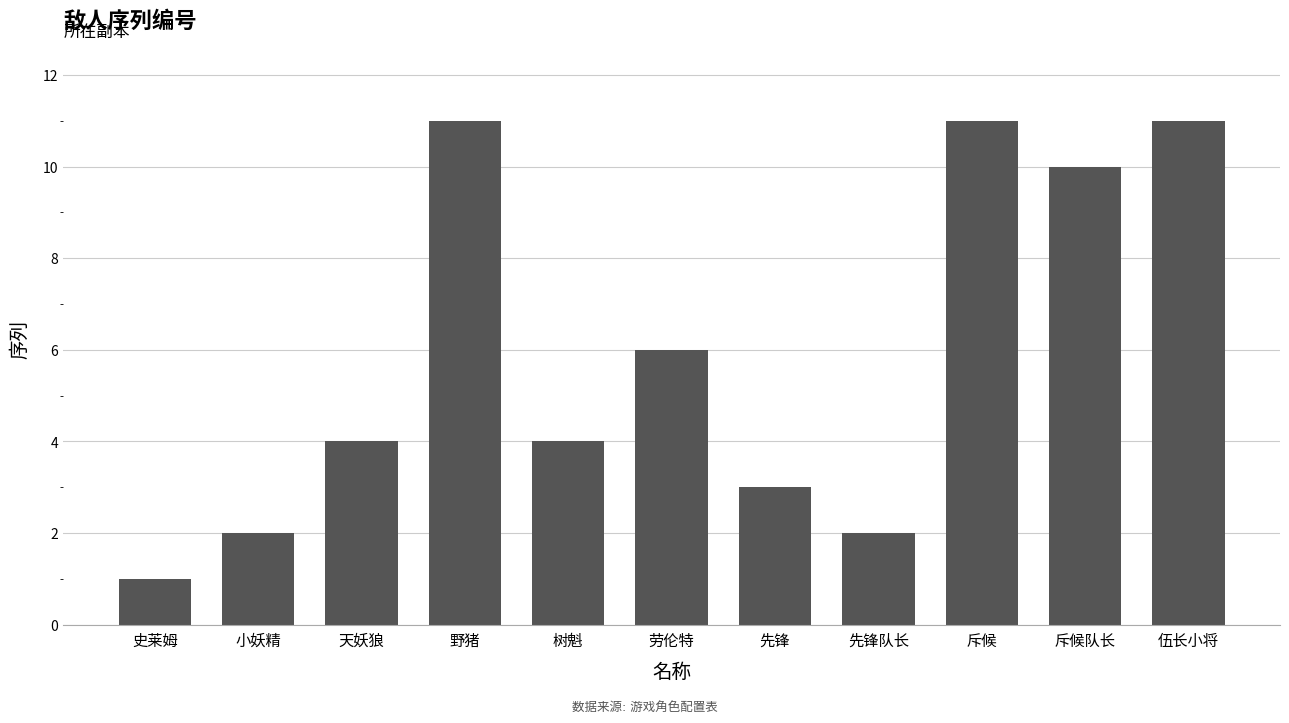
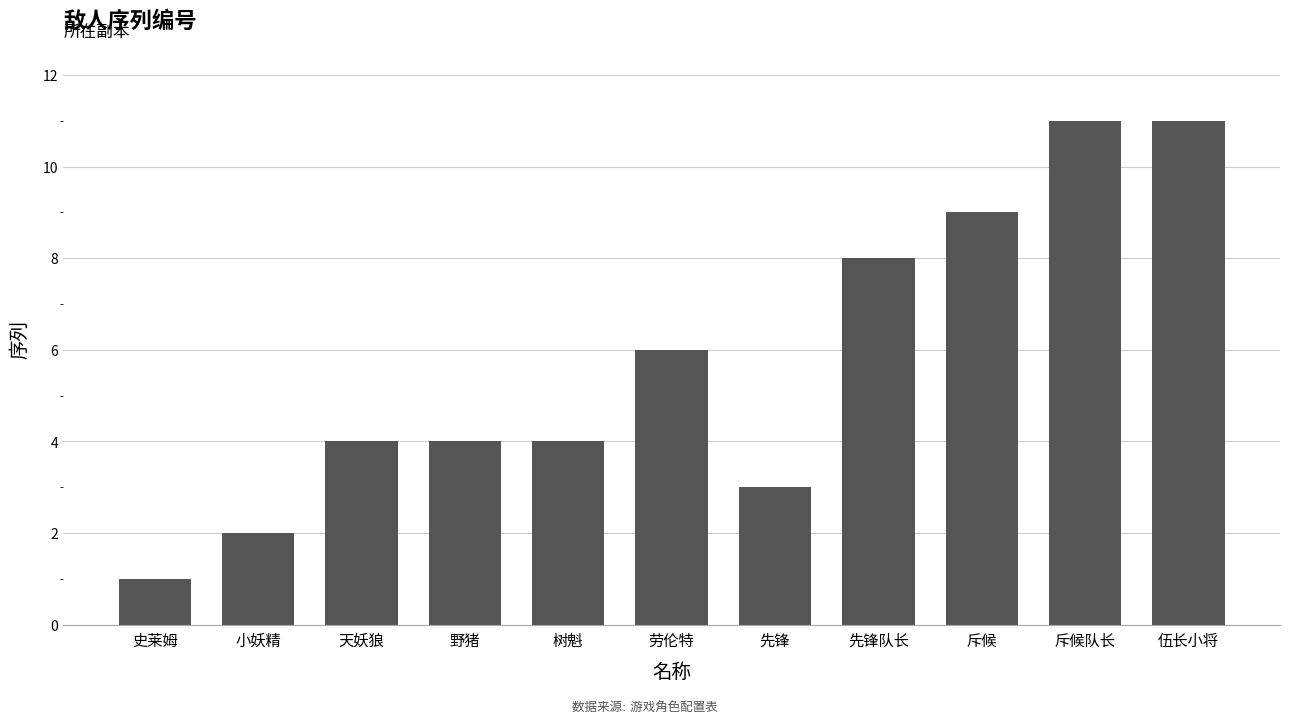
野猪: 11 -> 4
先锋队长: 2 -> 8
斥候: 11 -> 9
斥候队长: 10 -> 11
